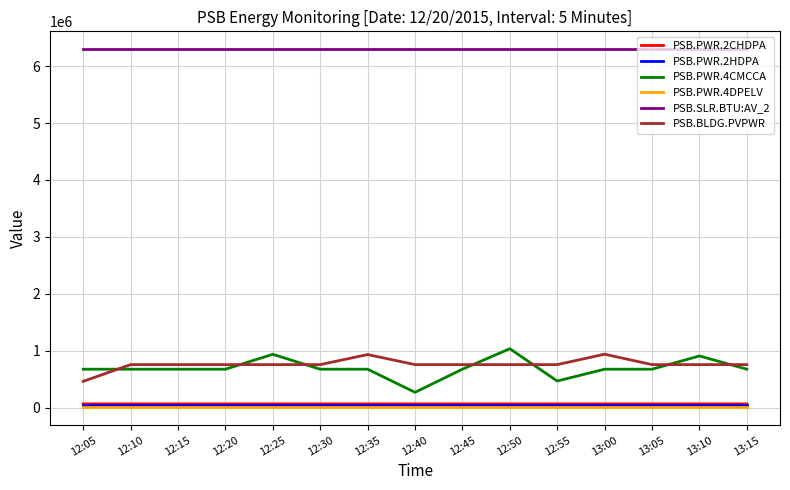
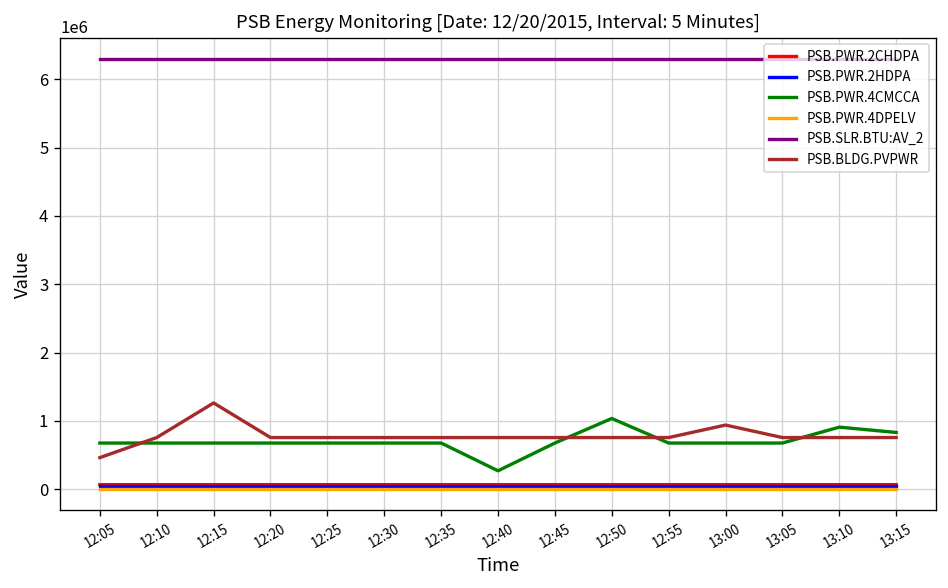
PSB.BLDG.PVPWR, 12:15: 800000 -> 1300000
PSB.PWR.4CMCCA, 12:25: 900000 -> 700000
PSB.BLDG.PVPWR, 12:35: 900000 -> 800000
PSB.PWR.4CMCCA, 12:55: 500000 -> 700000
PSB.PWR.4CMCCA, 13:15: 700000 -> 800000
